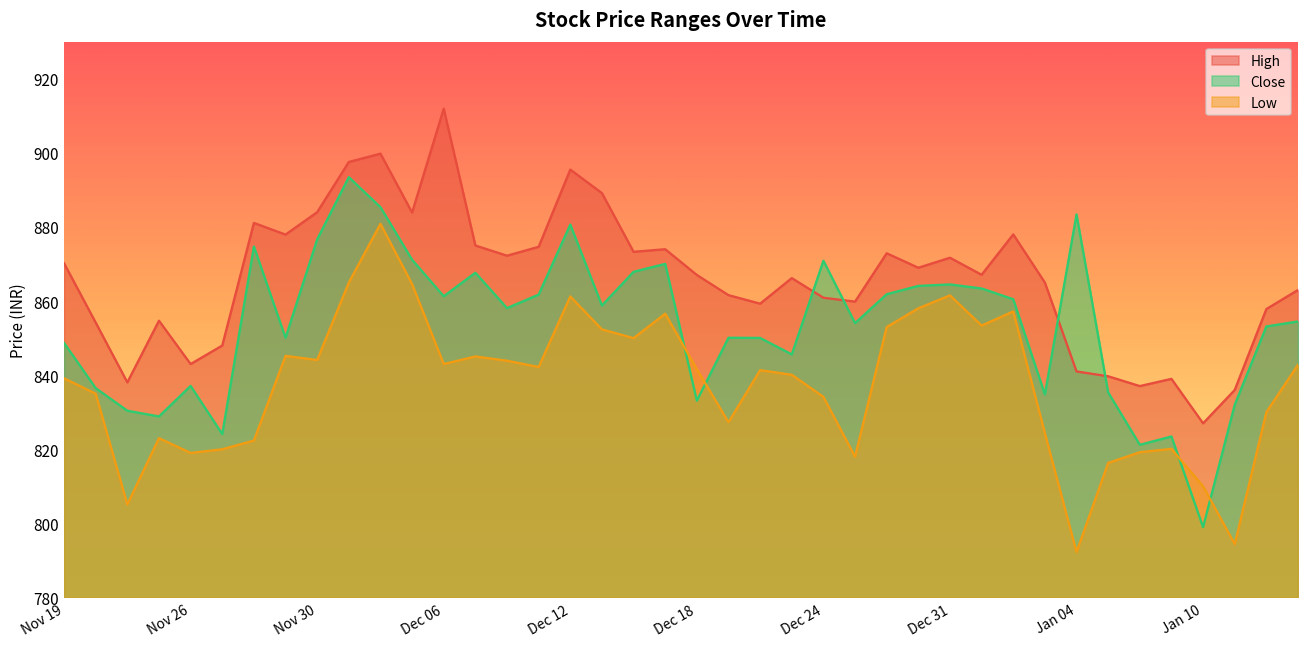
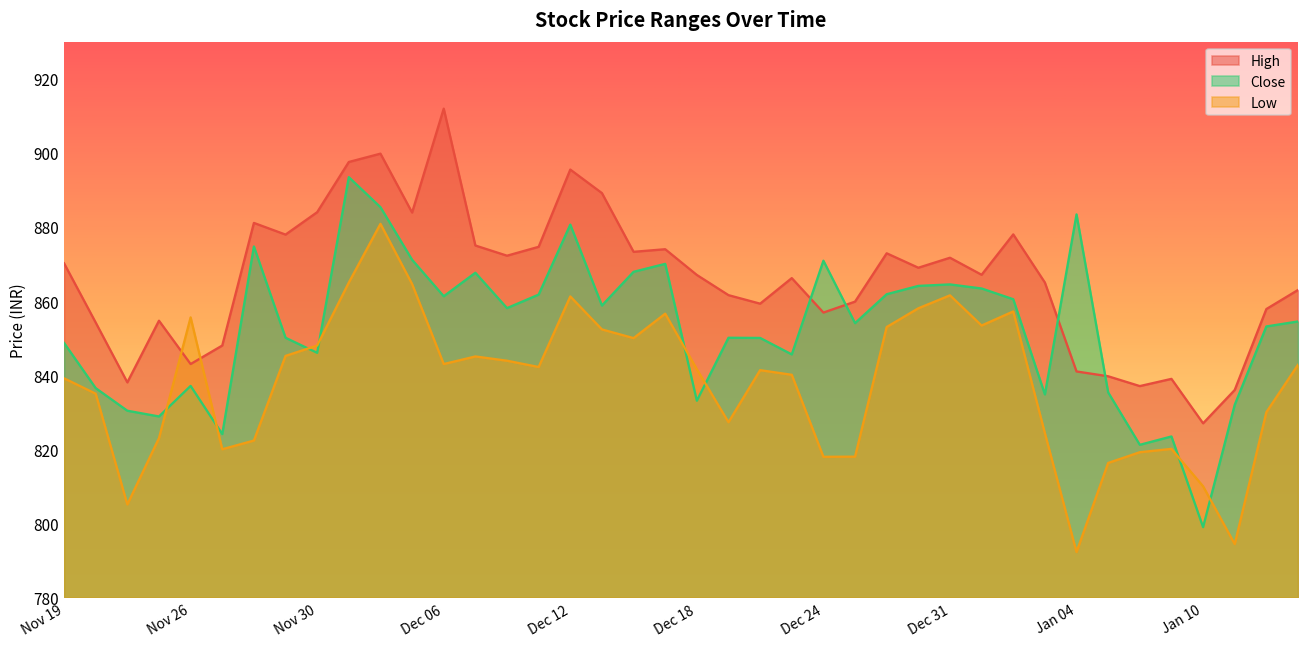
Low, Nov 26: 819 -> 856
Close, Nov 30: 877 -> 846
Low, Nov 30: 844 -> 848
High, Dec 24: 861 -> 857
Low, Dec 24: 834 -> 818
